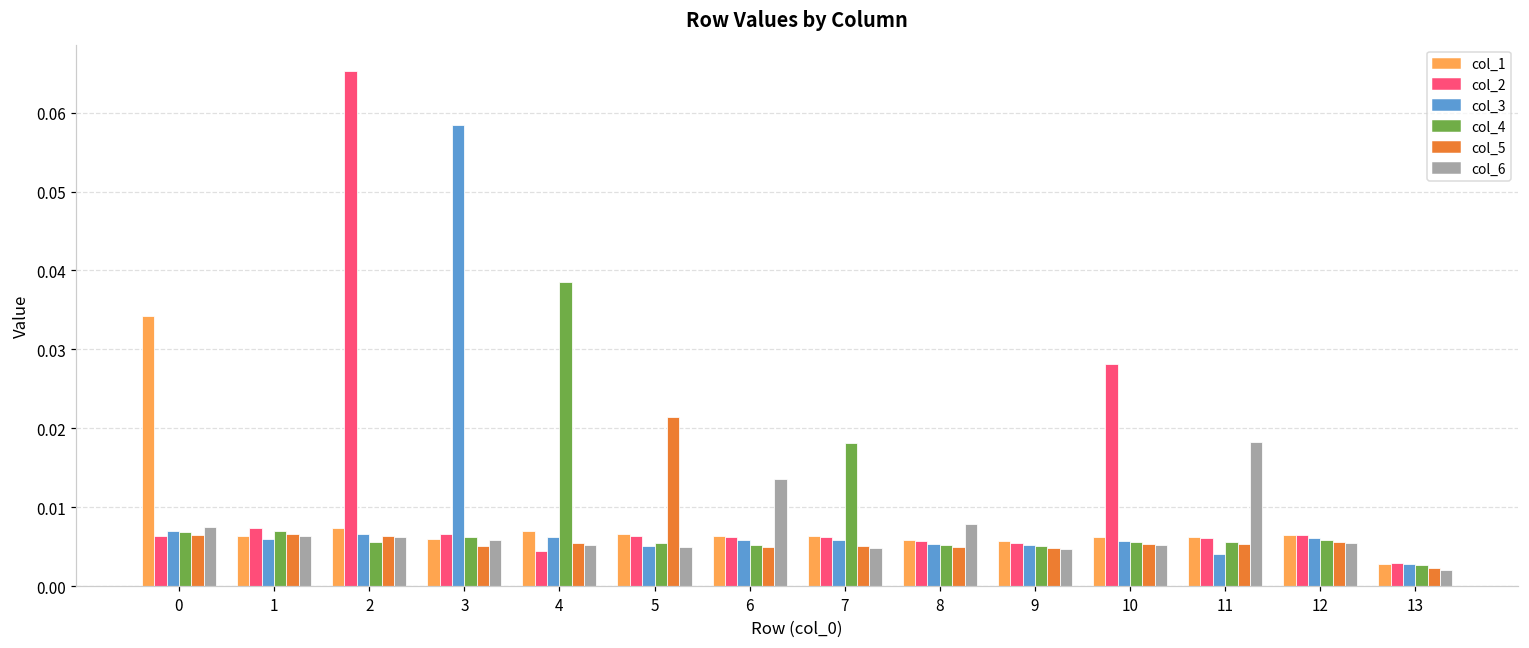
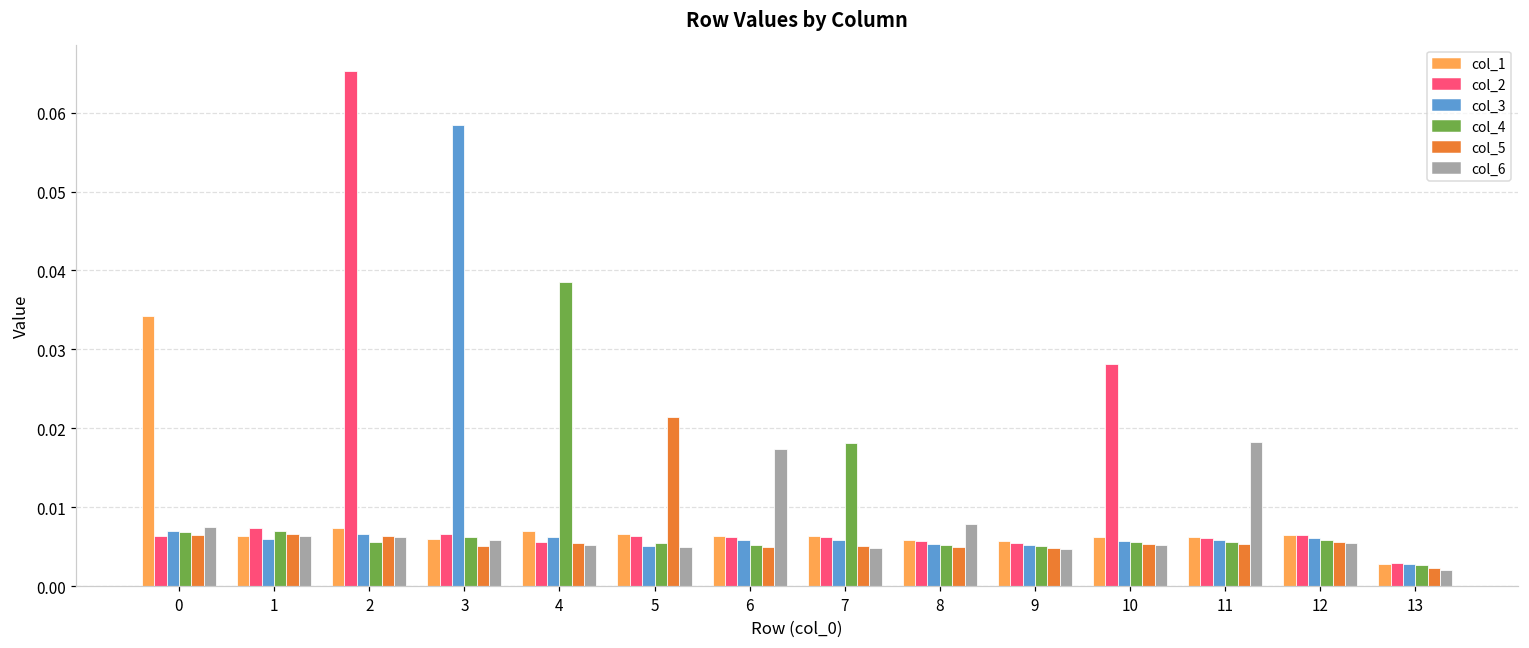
col_2, 4: 0.004 -> 0.006
col_6, 6: 0.014 -> 0.017
col_3, 11: 0.004 -> 0.006
